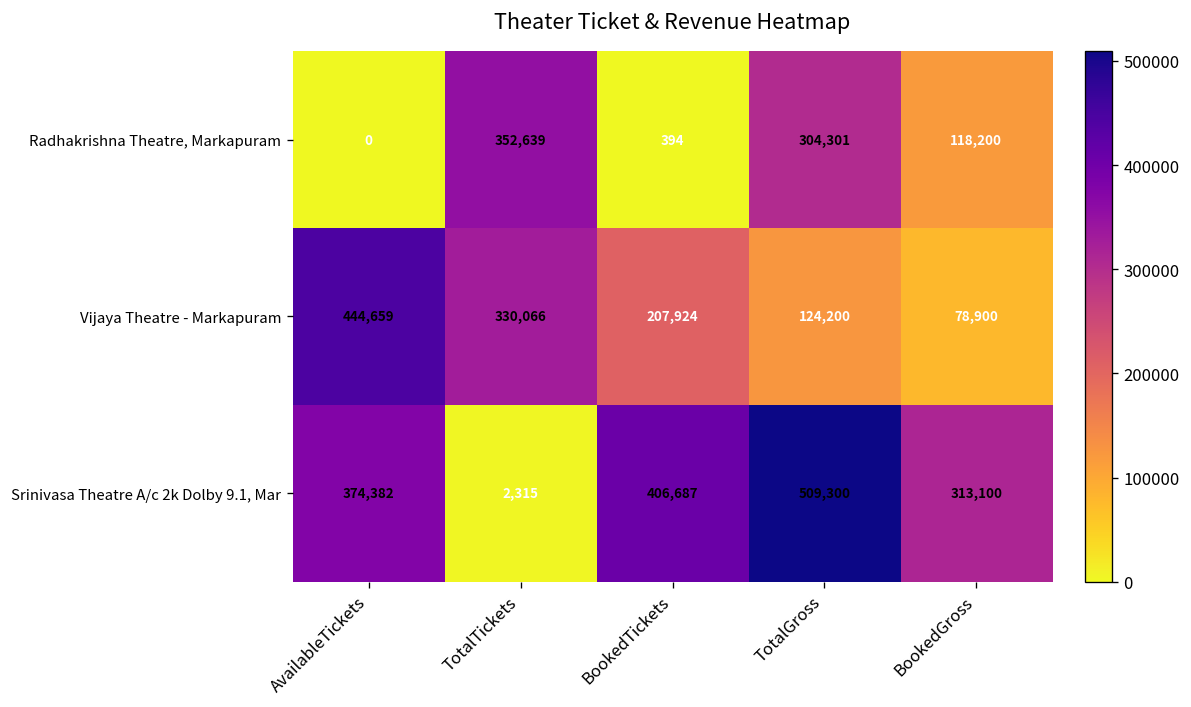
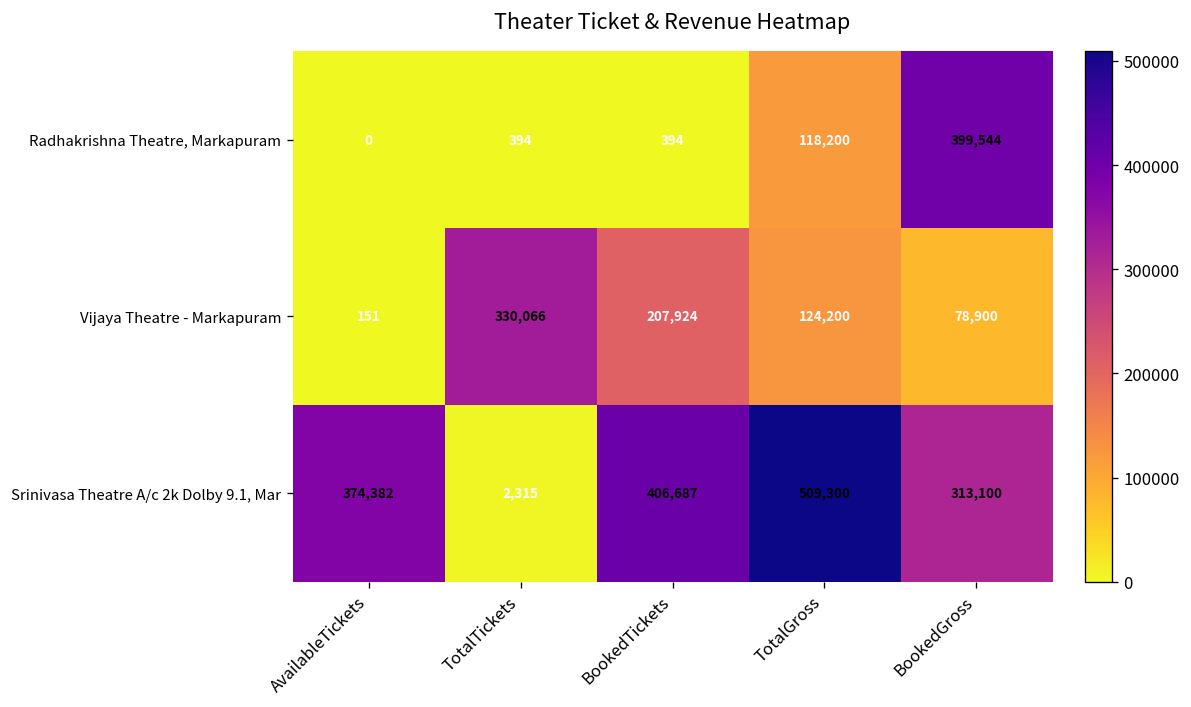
Radhakrishna Theatre, Markapuram, TotalTickets: 352,639 -> 394
Radhakrishna Theatre, Markapuram, TotalGross: 304,301 -> 118,200
Radhakrishna Theatre, Markapuram, BookedGross: 118,200 -> 399,544
Vijaya Theatre - Markapuram, AvailableTickets: 444,659 -> 151
